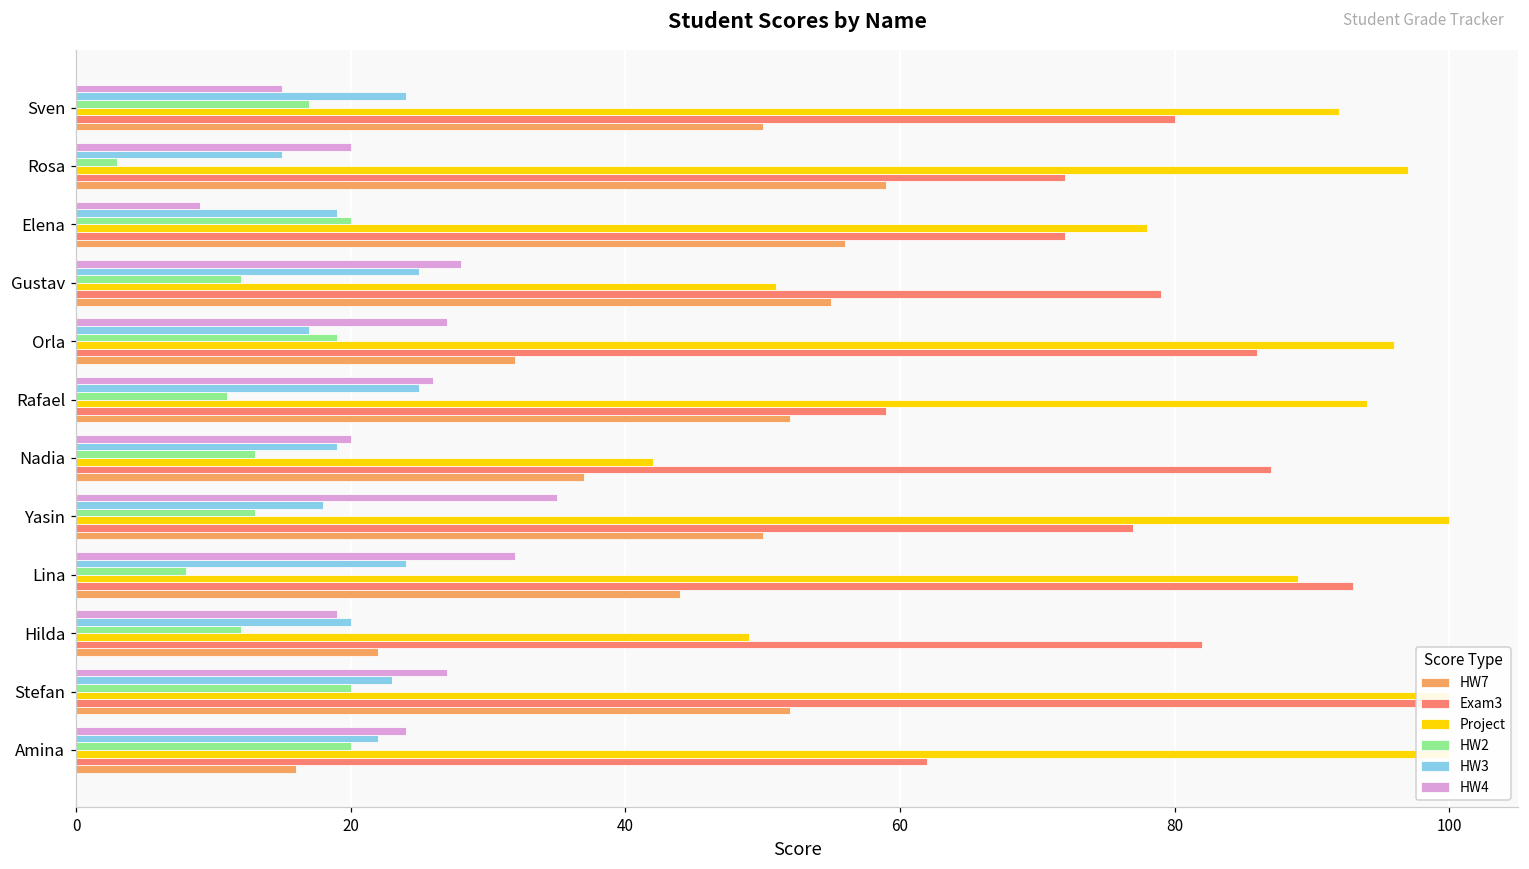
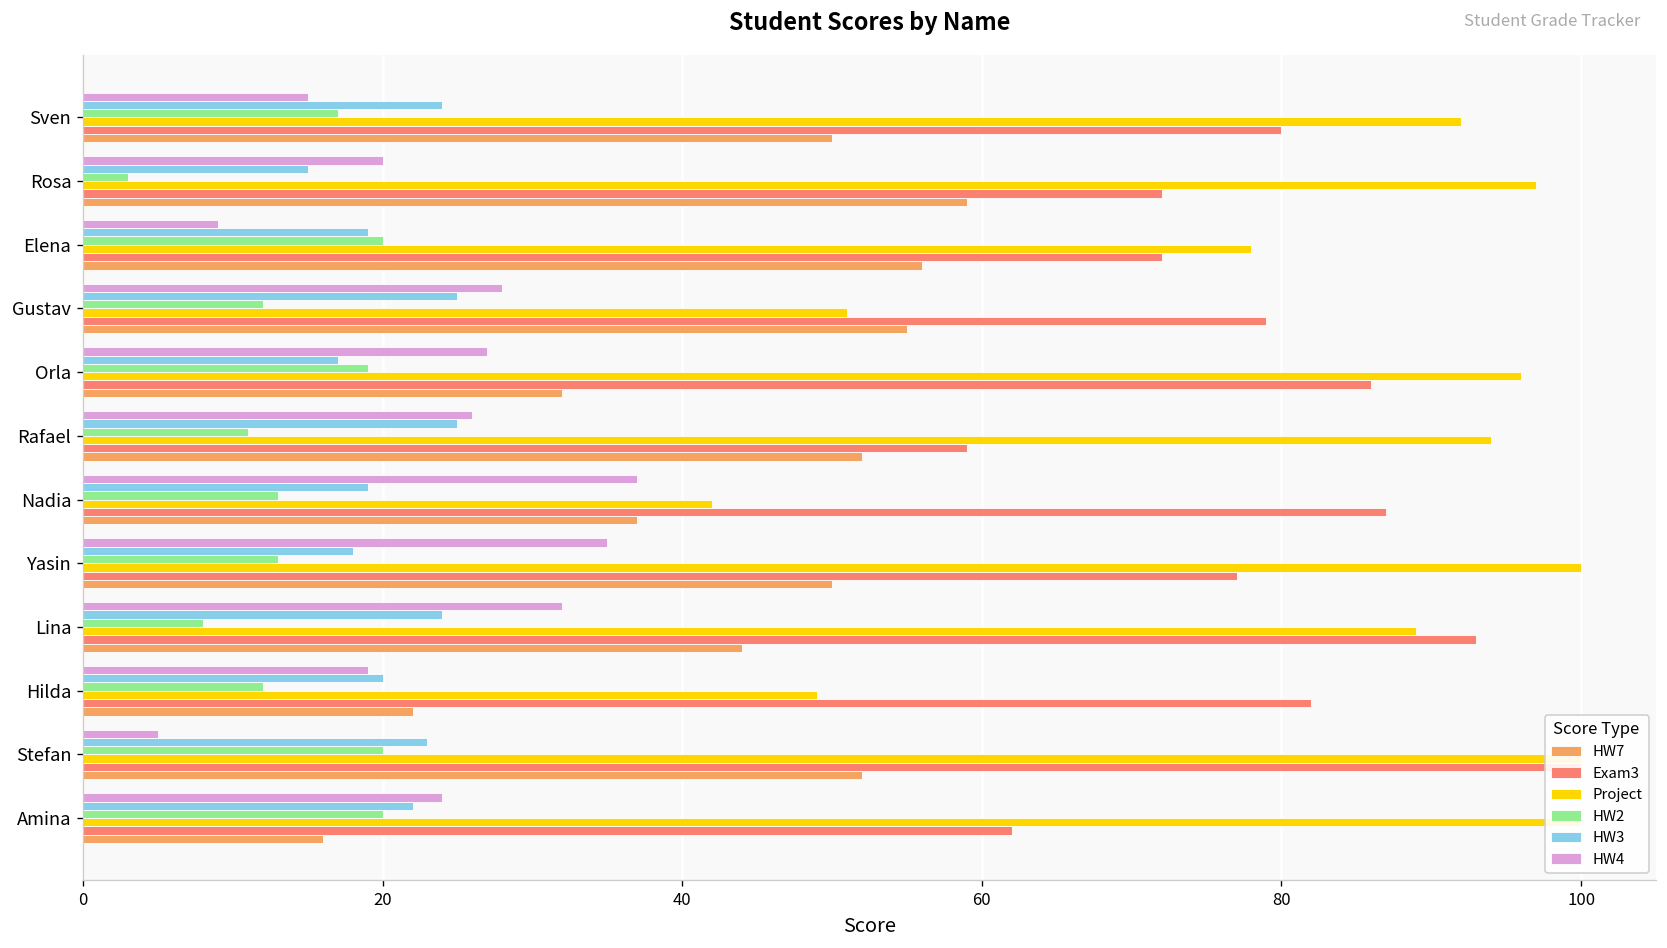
HW4, Nadia: 20 -> 37
HW4, Stefan: 27 -> 5
